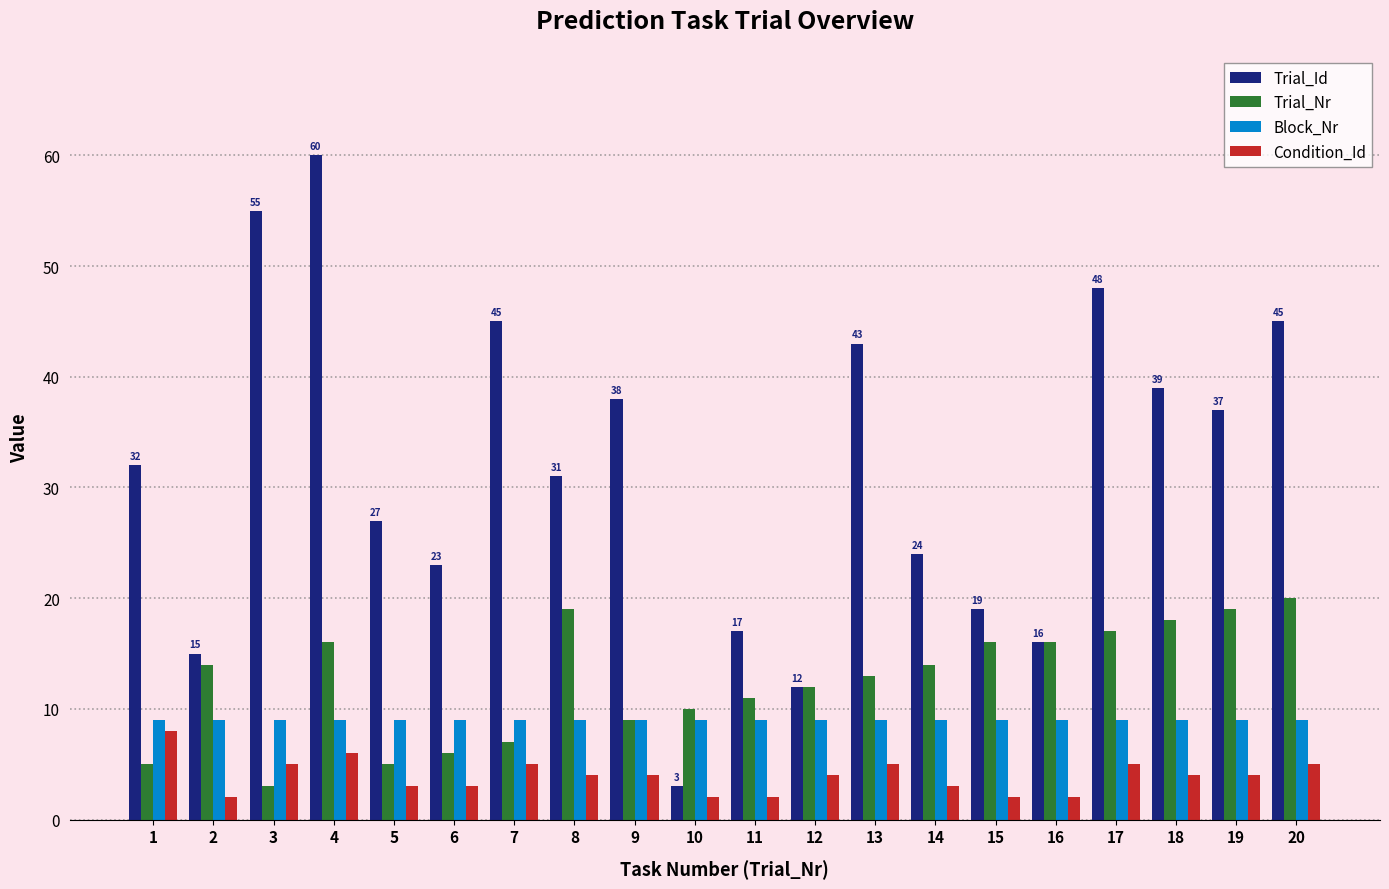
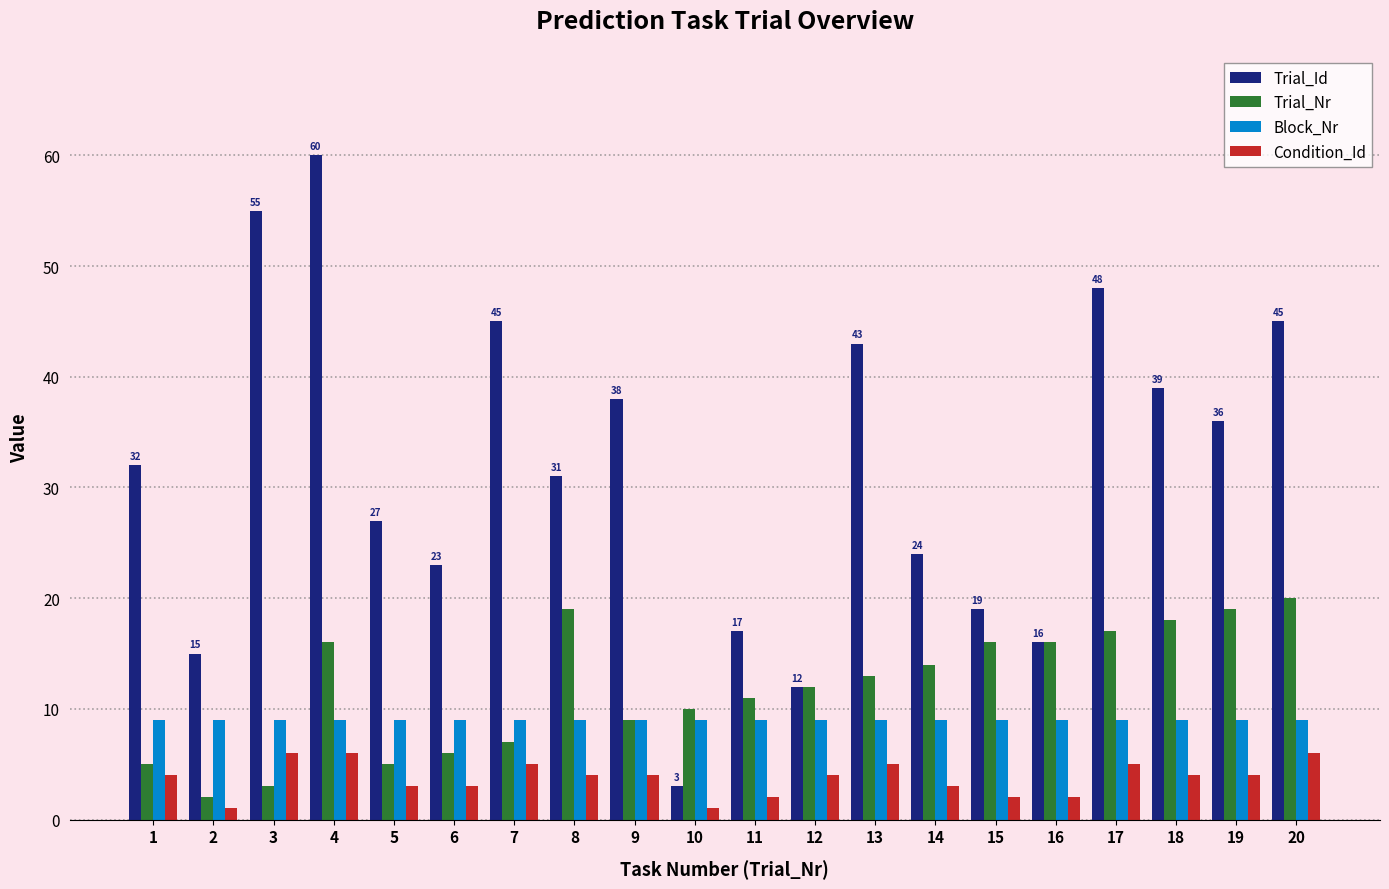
Condition_Id, 1: 8 -> 4
Trial_Nr, 2: 14 -> 2
Condition_Id, 2: 2 -> 1
Condition_Id, 3: 5 -> 6
Condition_Id, 10: 2 -> 1
Trial_Id, 19: 37 -> 36
Condition_Id, 20: 5 -> 6
